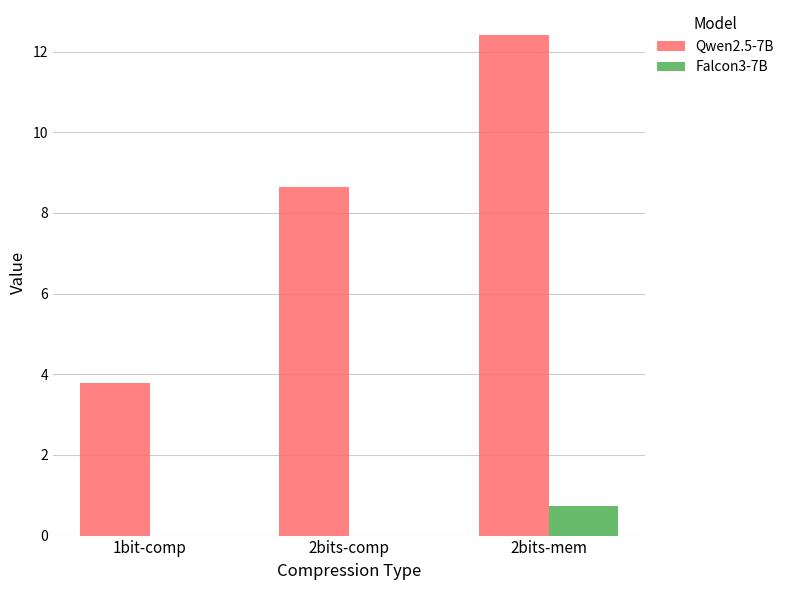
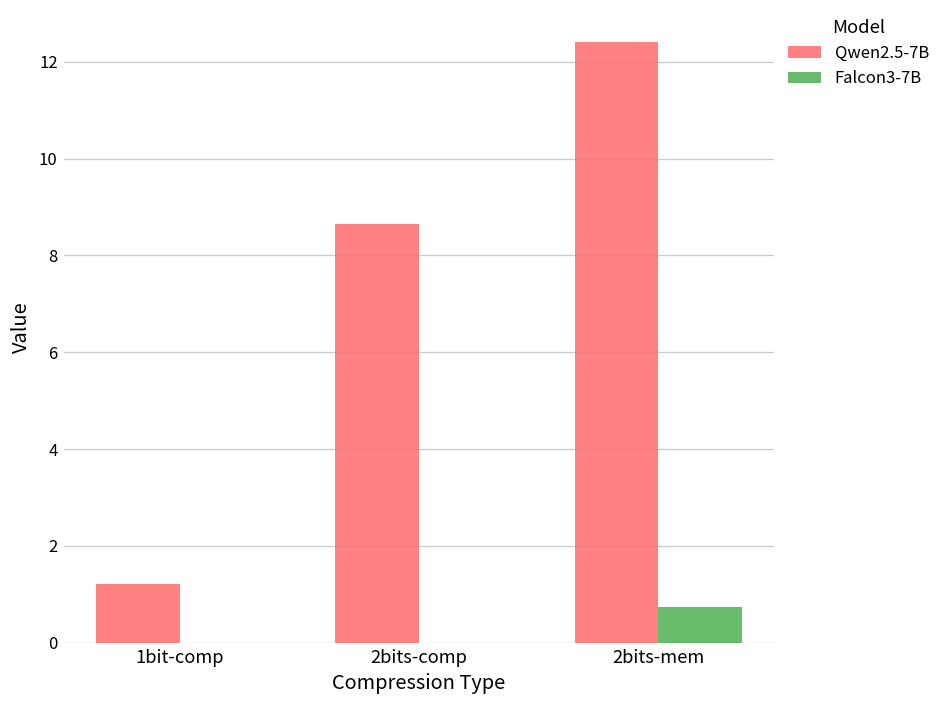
Qwen2.5-7B, 1bit-comp: 3.8 -> 1.2
